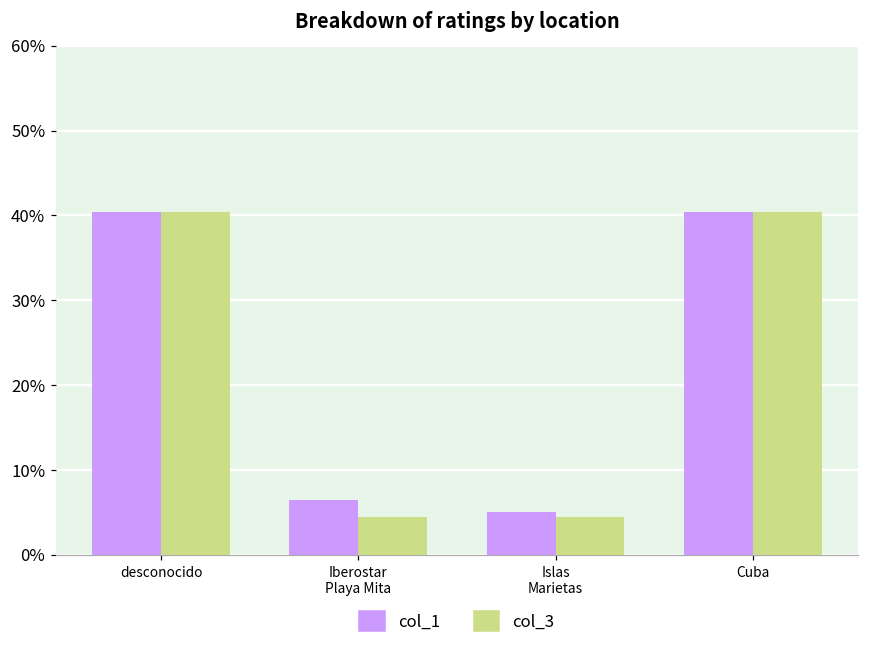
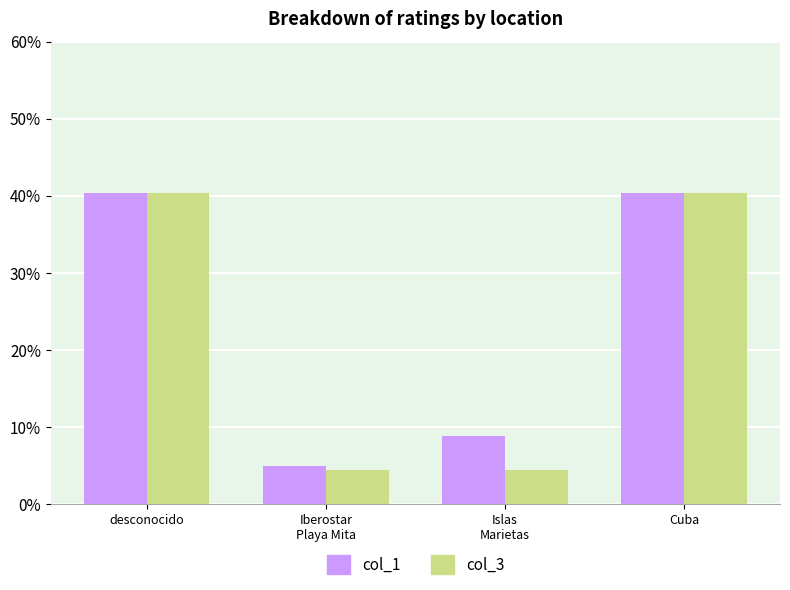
col_1, Iberostar Playa Mita: 6% -> 5%
col_1, Islas Marietas: 5% -> 9%
